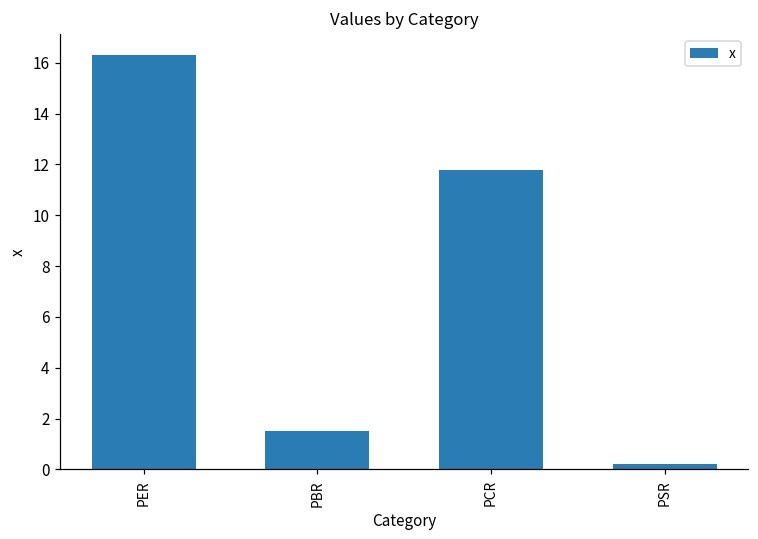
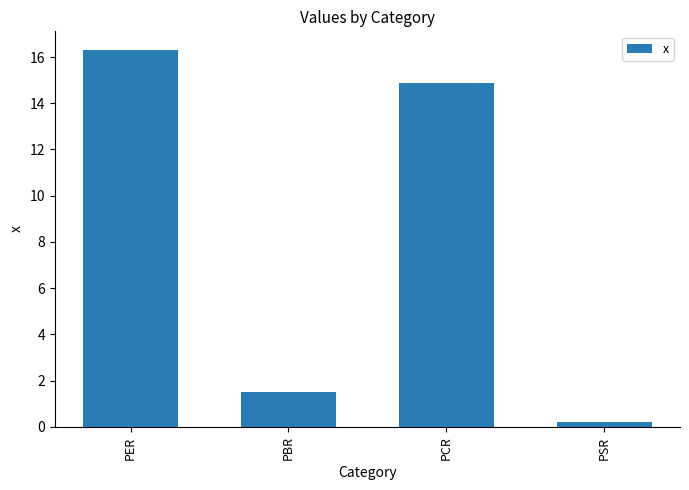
PCR: 11.8 -> 14.9
